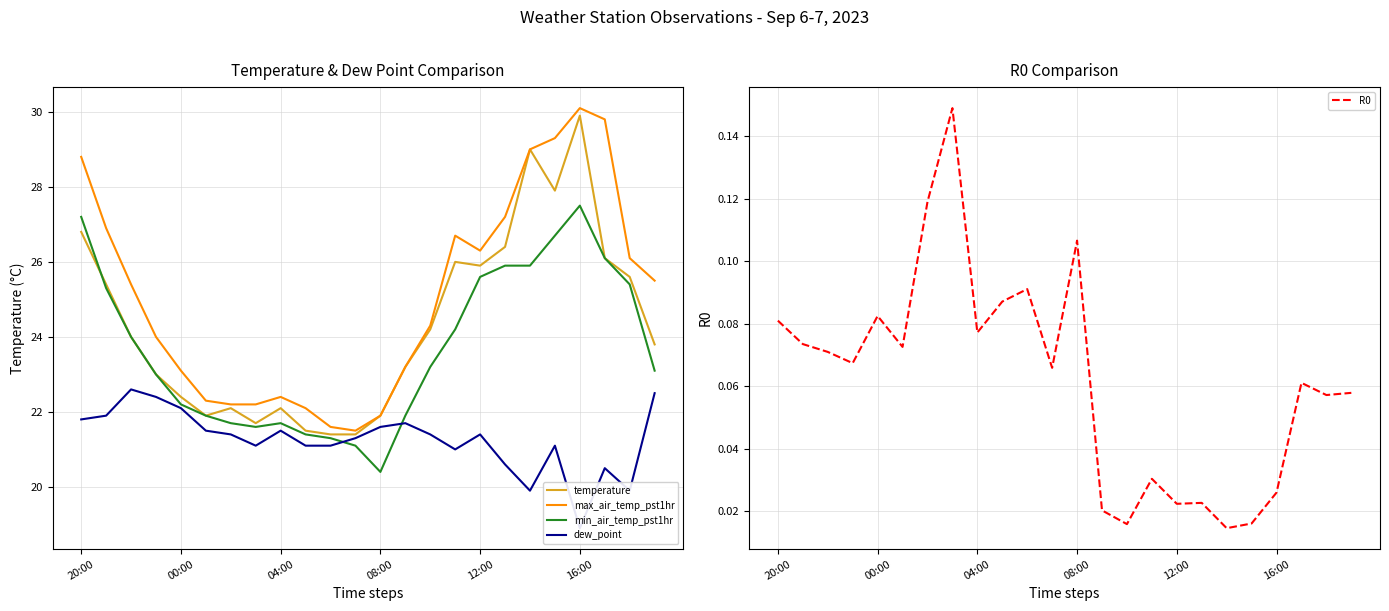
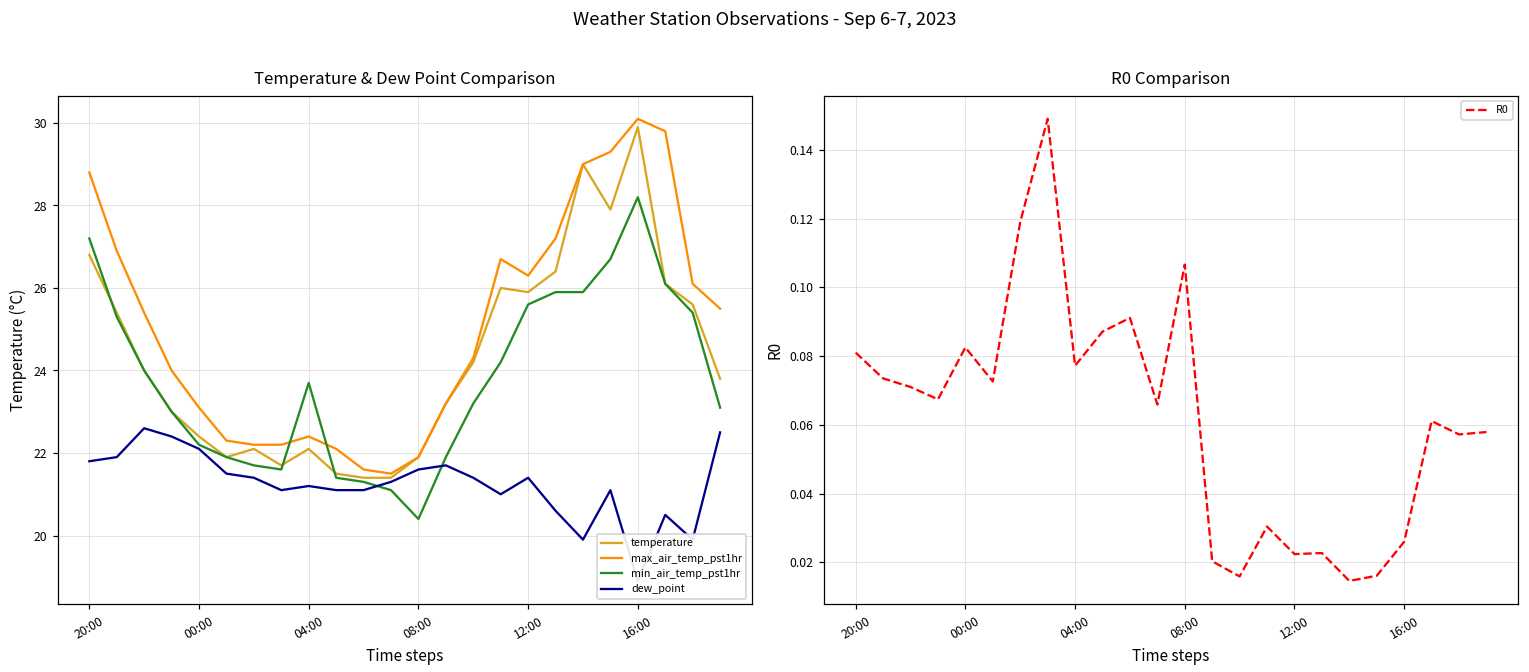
Temperature & Dew Point Comparison, min_air_temp_pst1hr, 04:00: 21.7 -> 23.7
Temperature & Dew Point Comparison, dew_point, 04:00: 21.5 -> 21.2
Temperature & Dew Point Comparison, min_air_temp_pst1hr, 16:00: 27.5 -> 28.2
